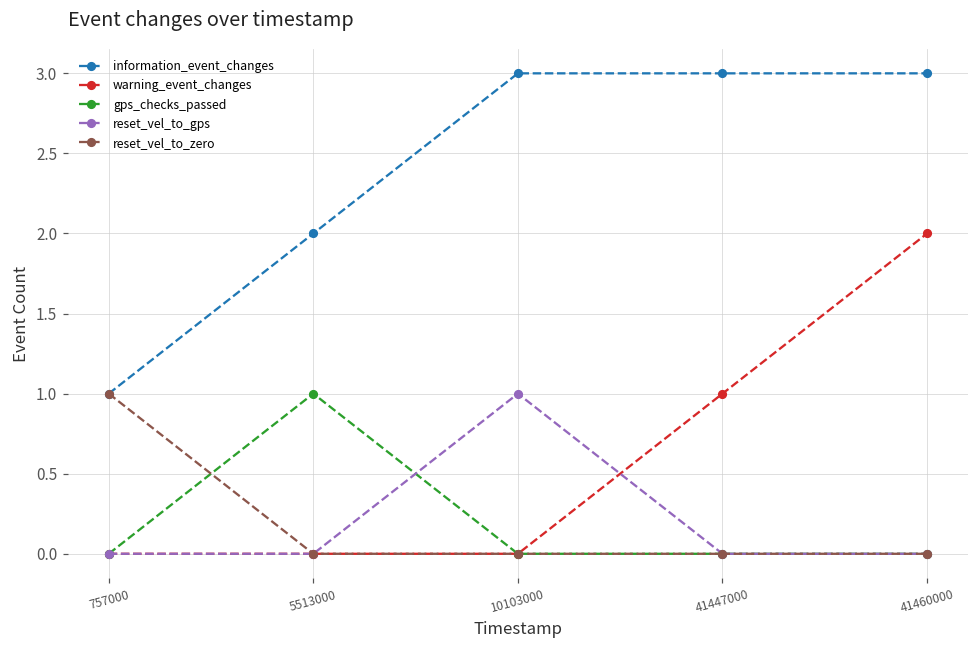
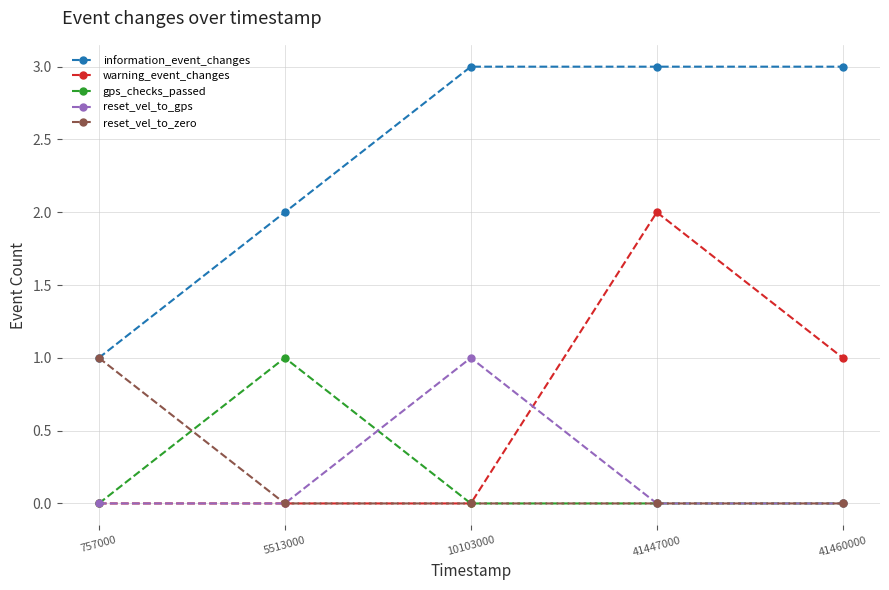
warning_event_changes, 41447000: 1 -> 2
warning_event_changes, 41460000: 2 -> 1
